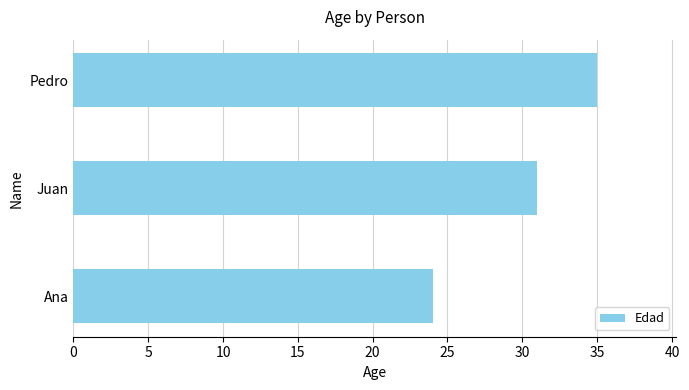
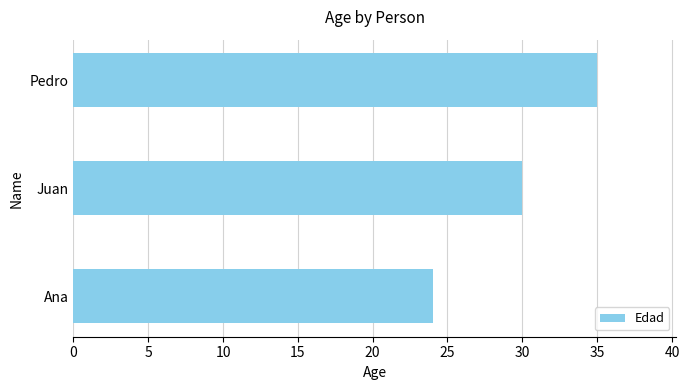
Juan: 31 -> 30
